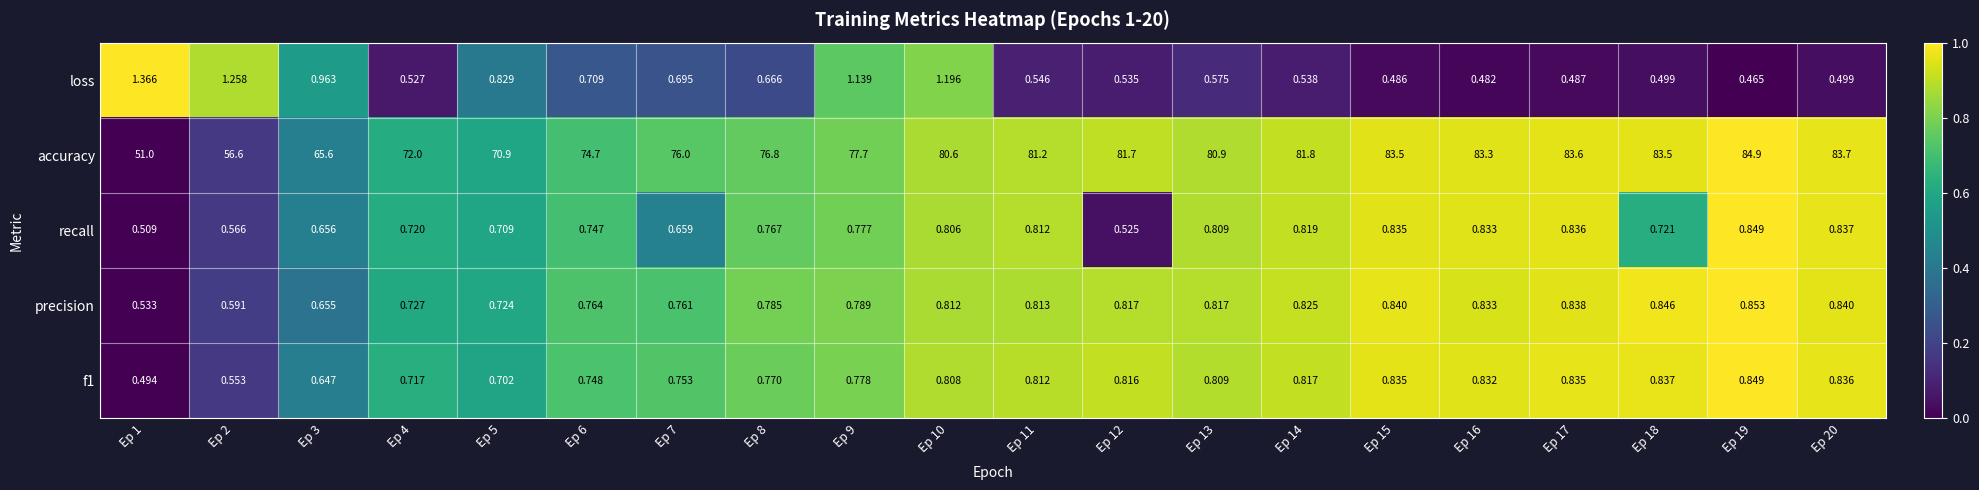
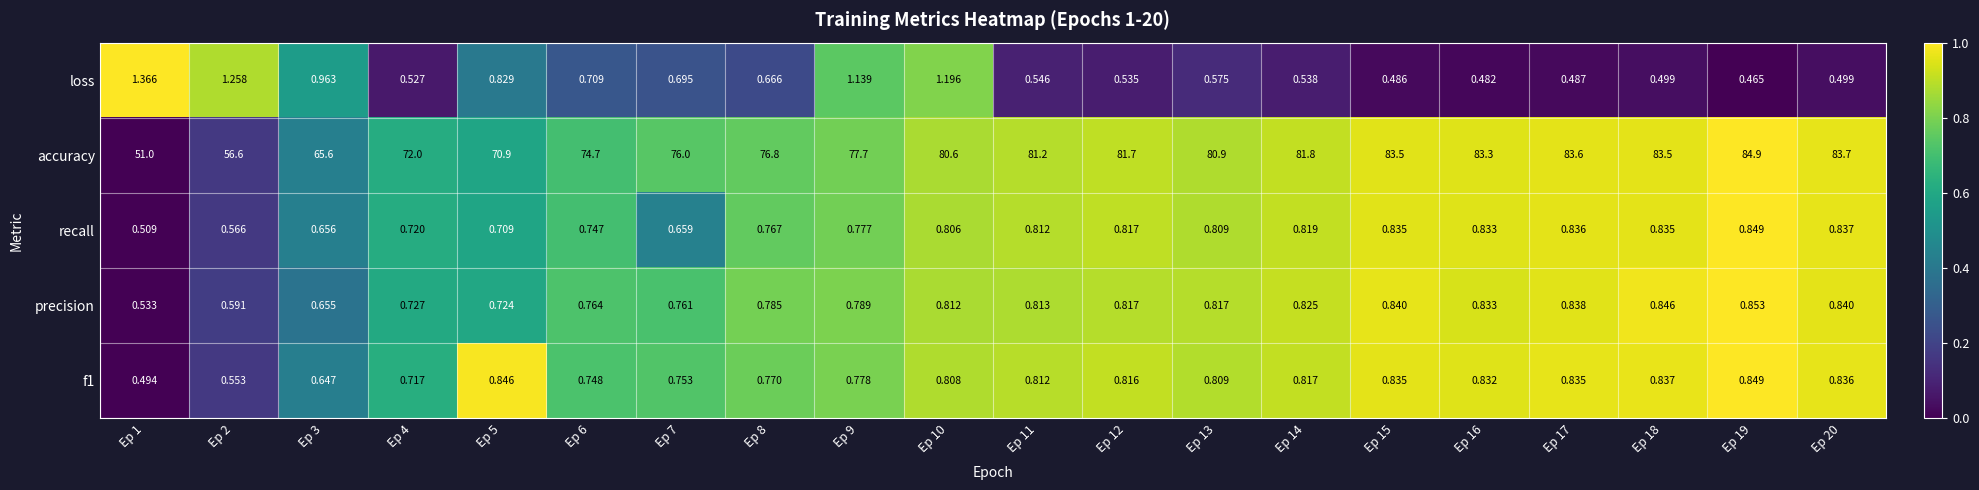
recall, Ep 12: 0.525 -> 0.817
recall, Ep 18: 0.721 -> 0.835
f1, Ep 5: 0.702 -> 0.846
